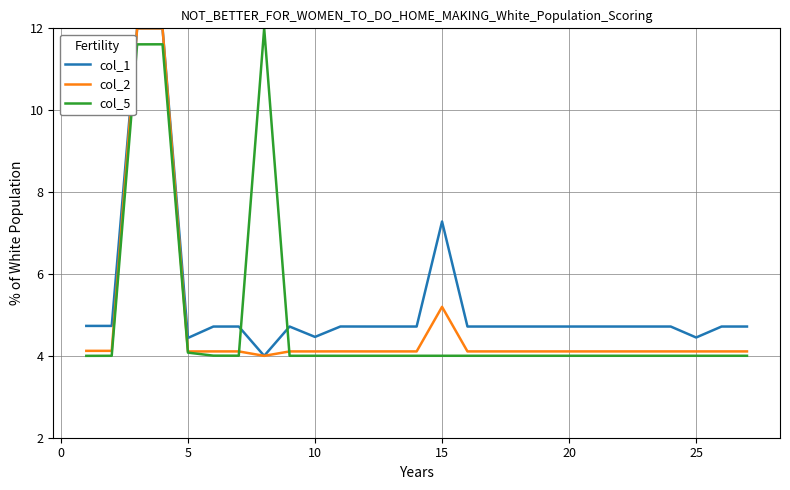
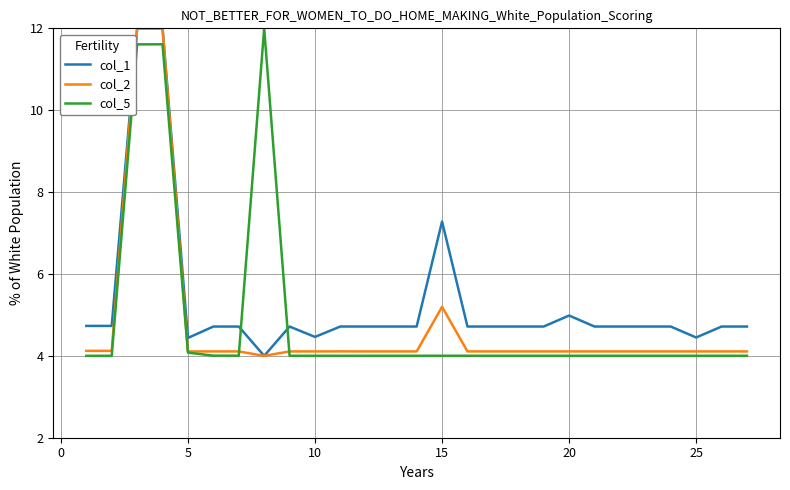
col_1, 20: 4.7 -> 5.0
